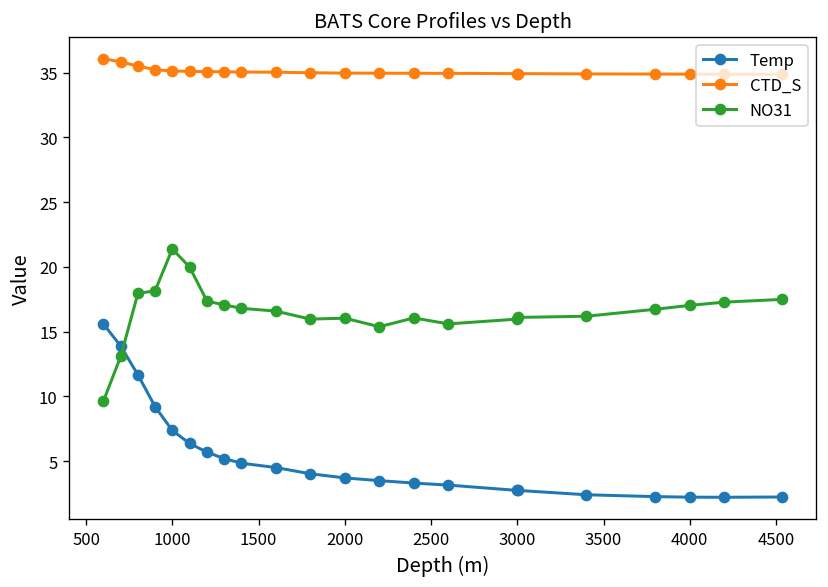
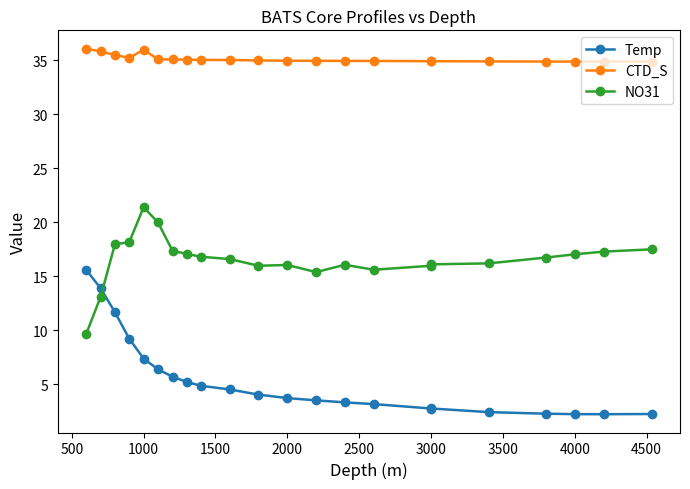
CTD_S, 1000: 35.1 -> 36.0
